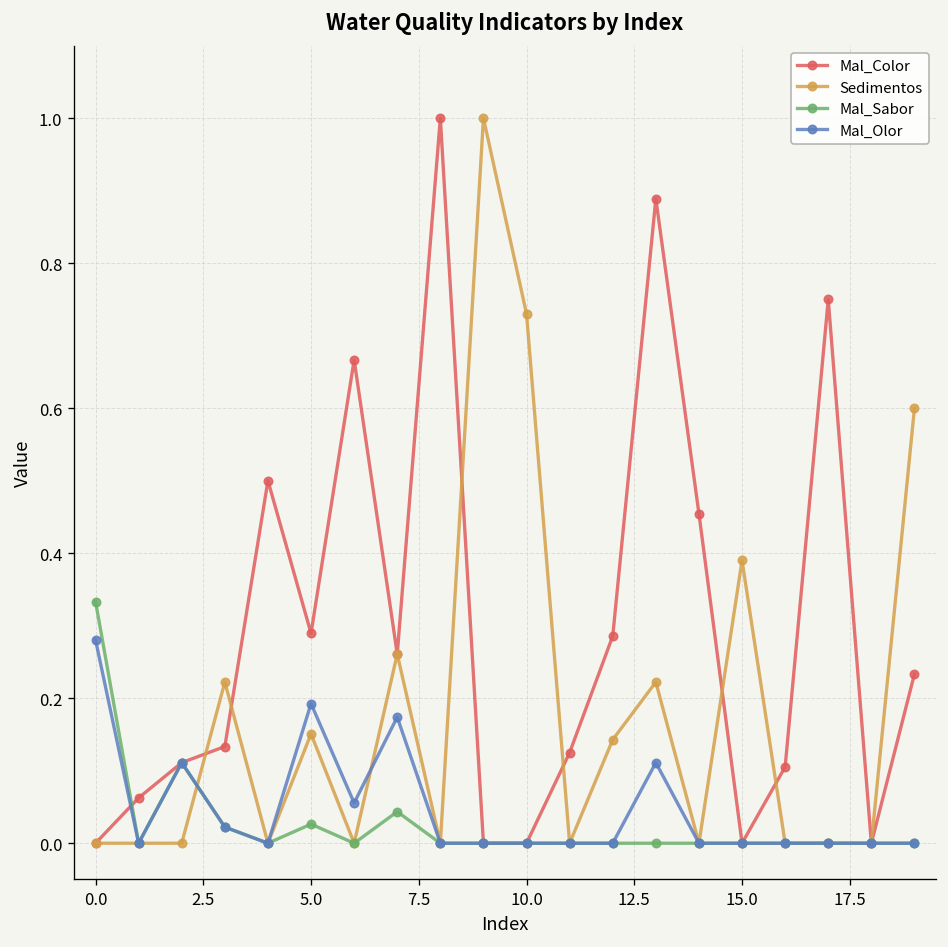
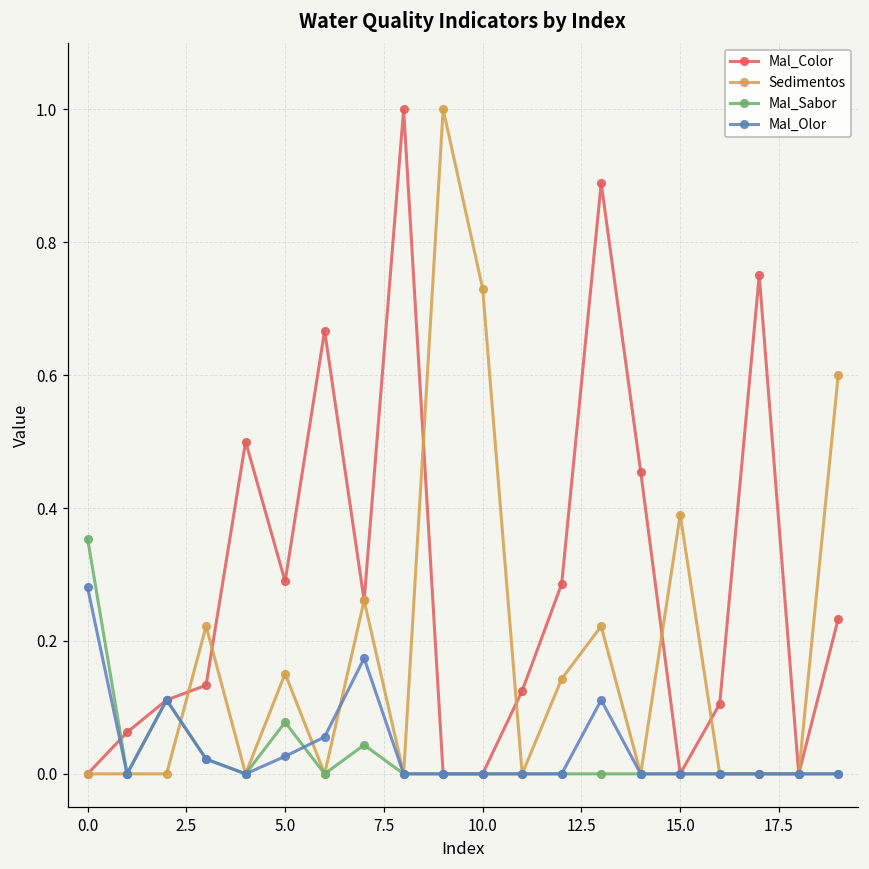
Mal_Sabor, 0.0: 0.33 -> 0.35
Mal_Sabor, 5.0: 0.03 -> 0.08
Mal_Olor, 5.0: 0.19 -> 0.03
